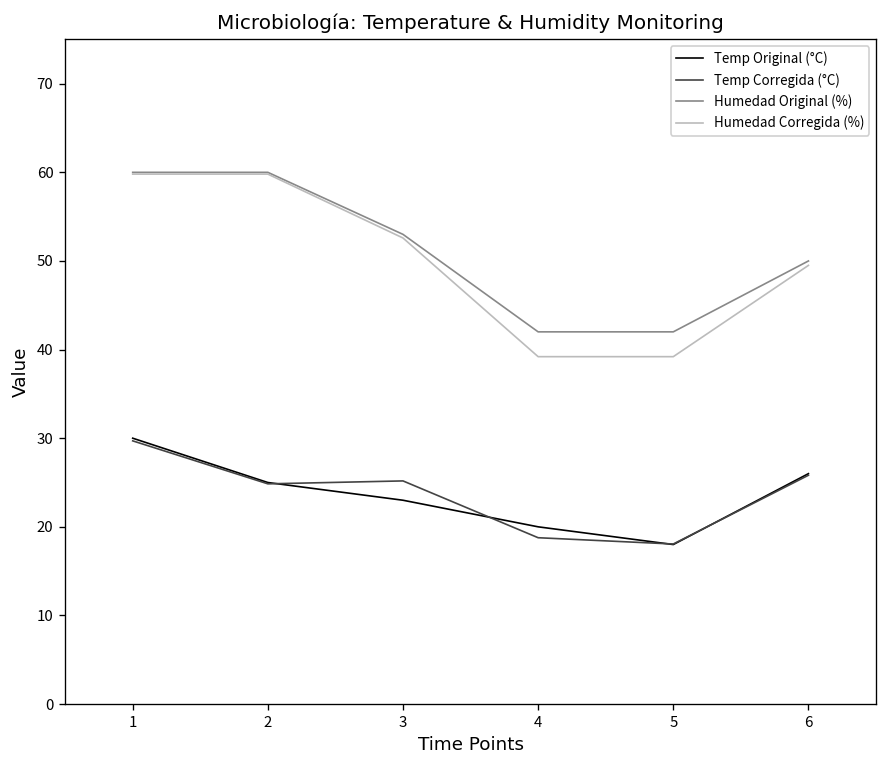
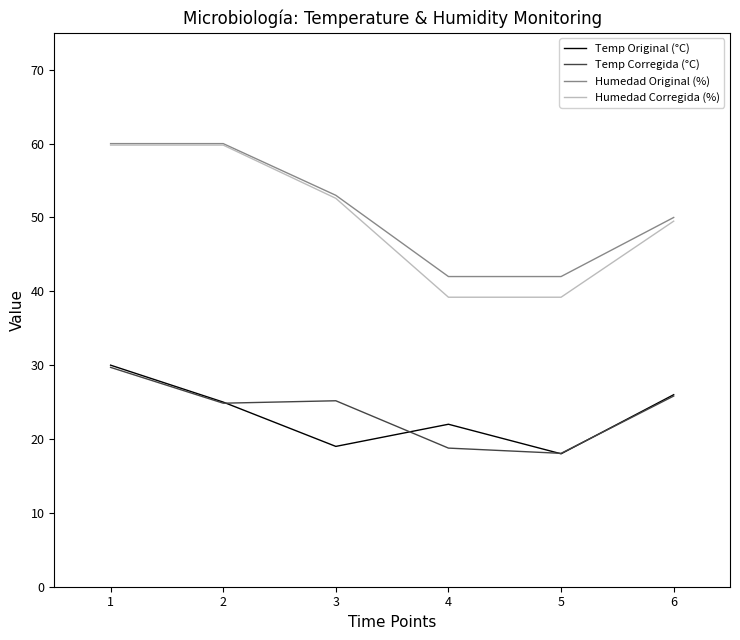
Temp Original (°C), 3: 23 -> 19
Temp Original (°C), 4: 20 -> 22
